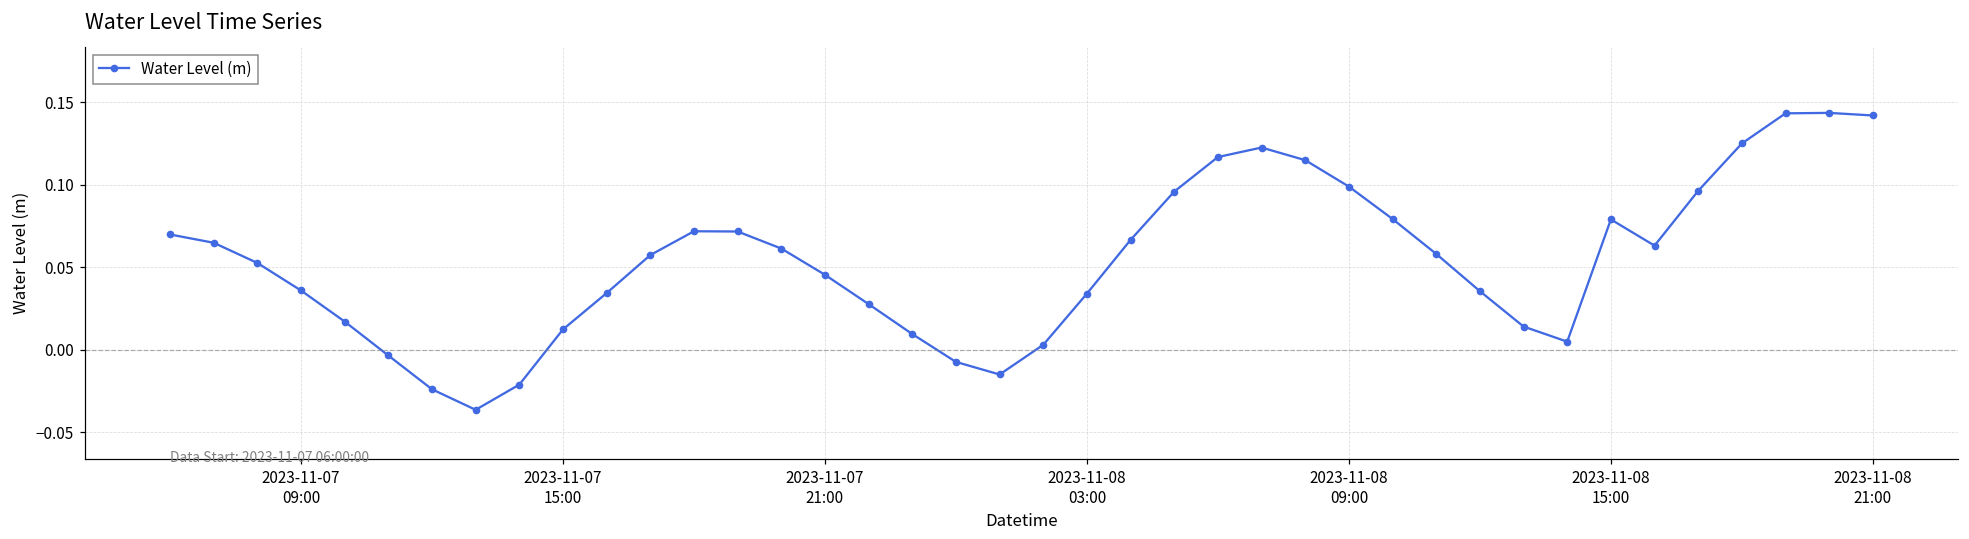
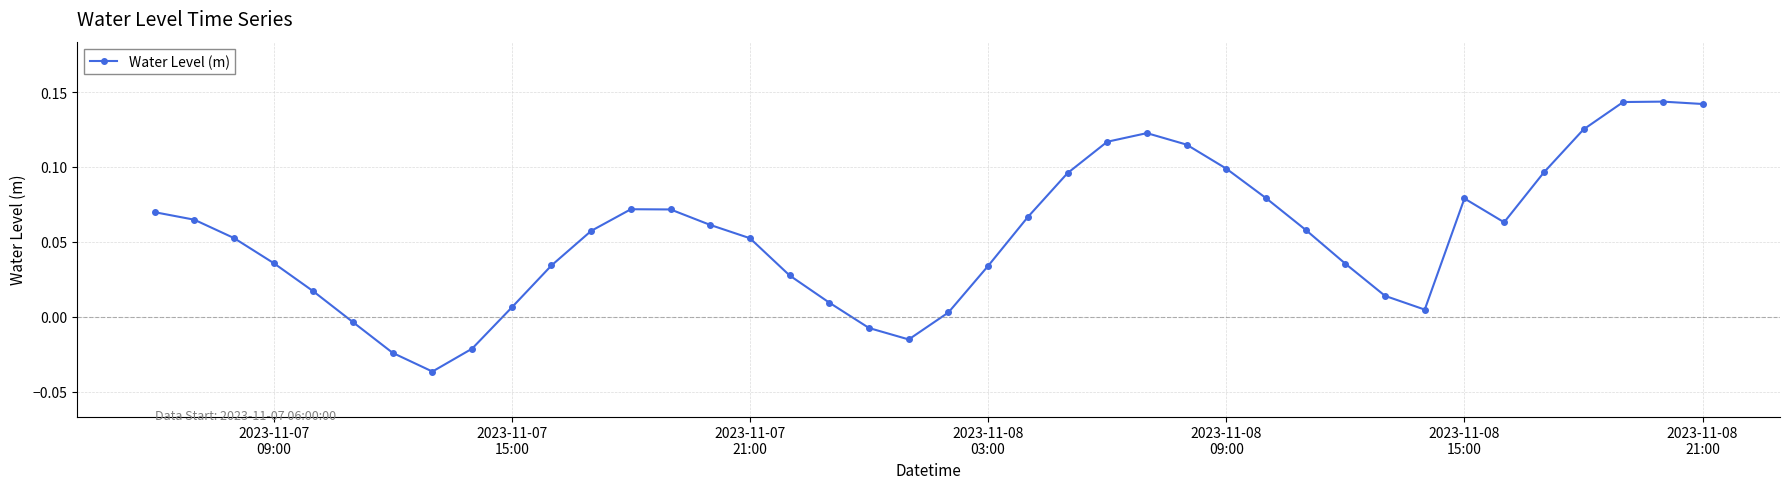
2023-11-07 15:00: 0.012 -> 0.006
2023-11-07 21:00: 0.045 -> 0.052
